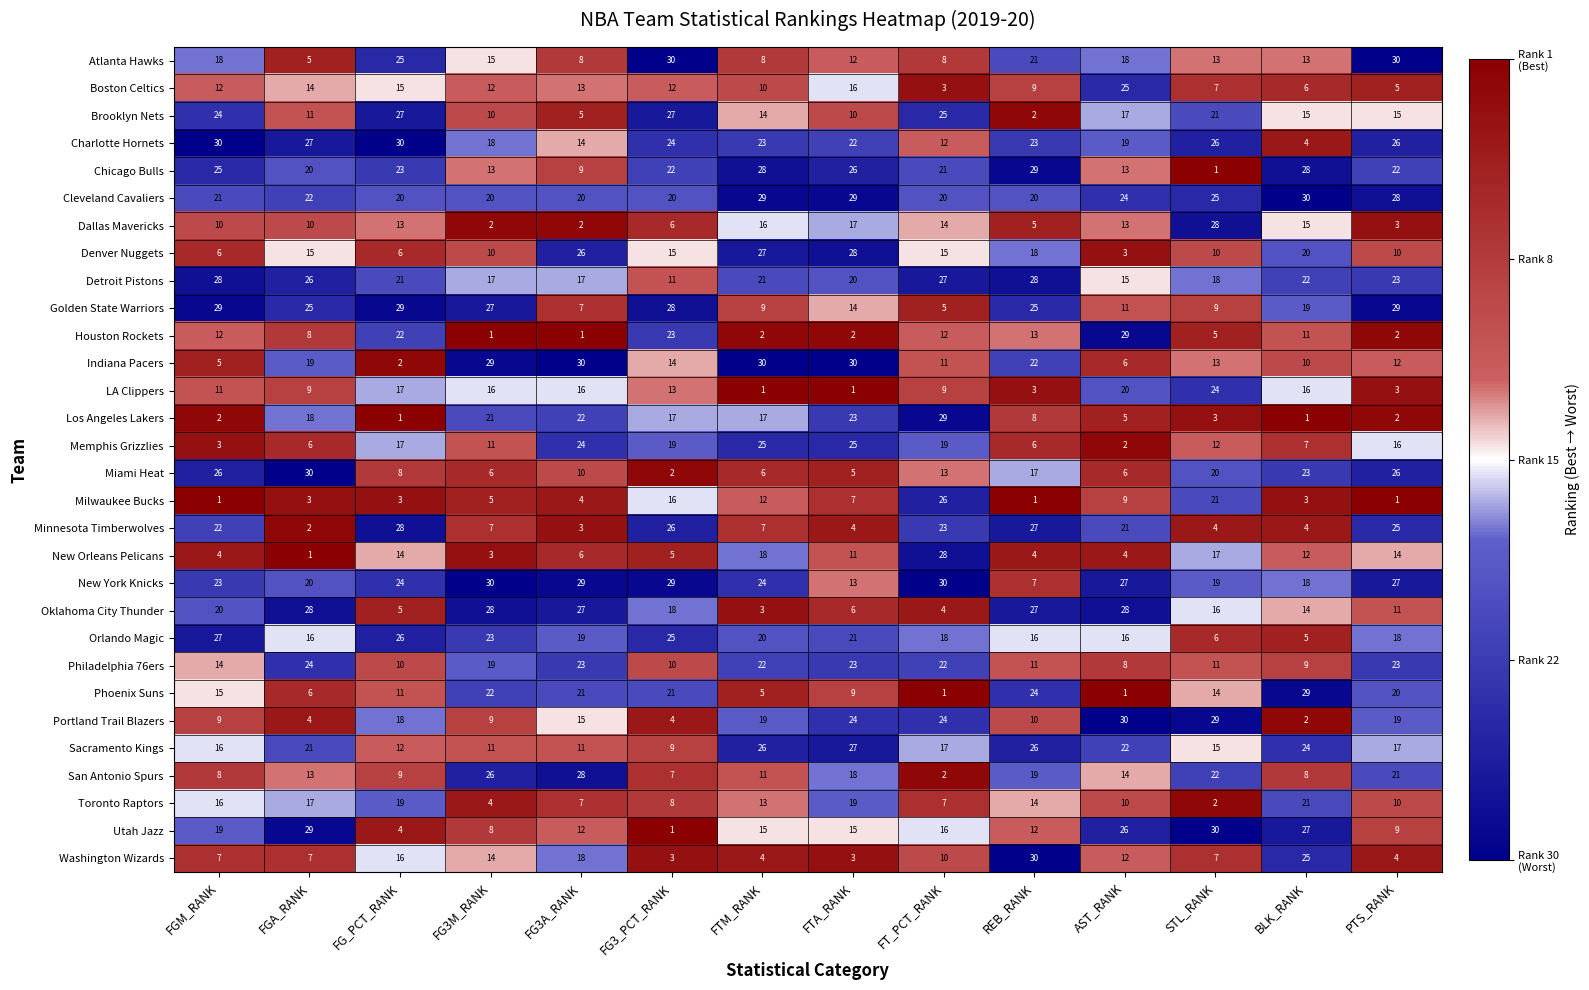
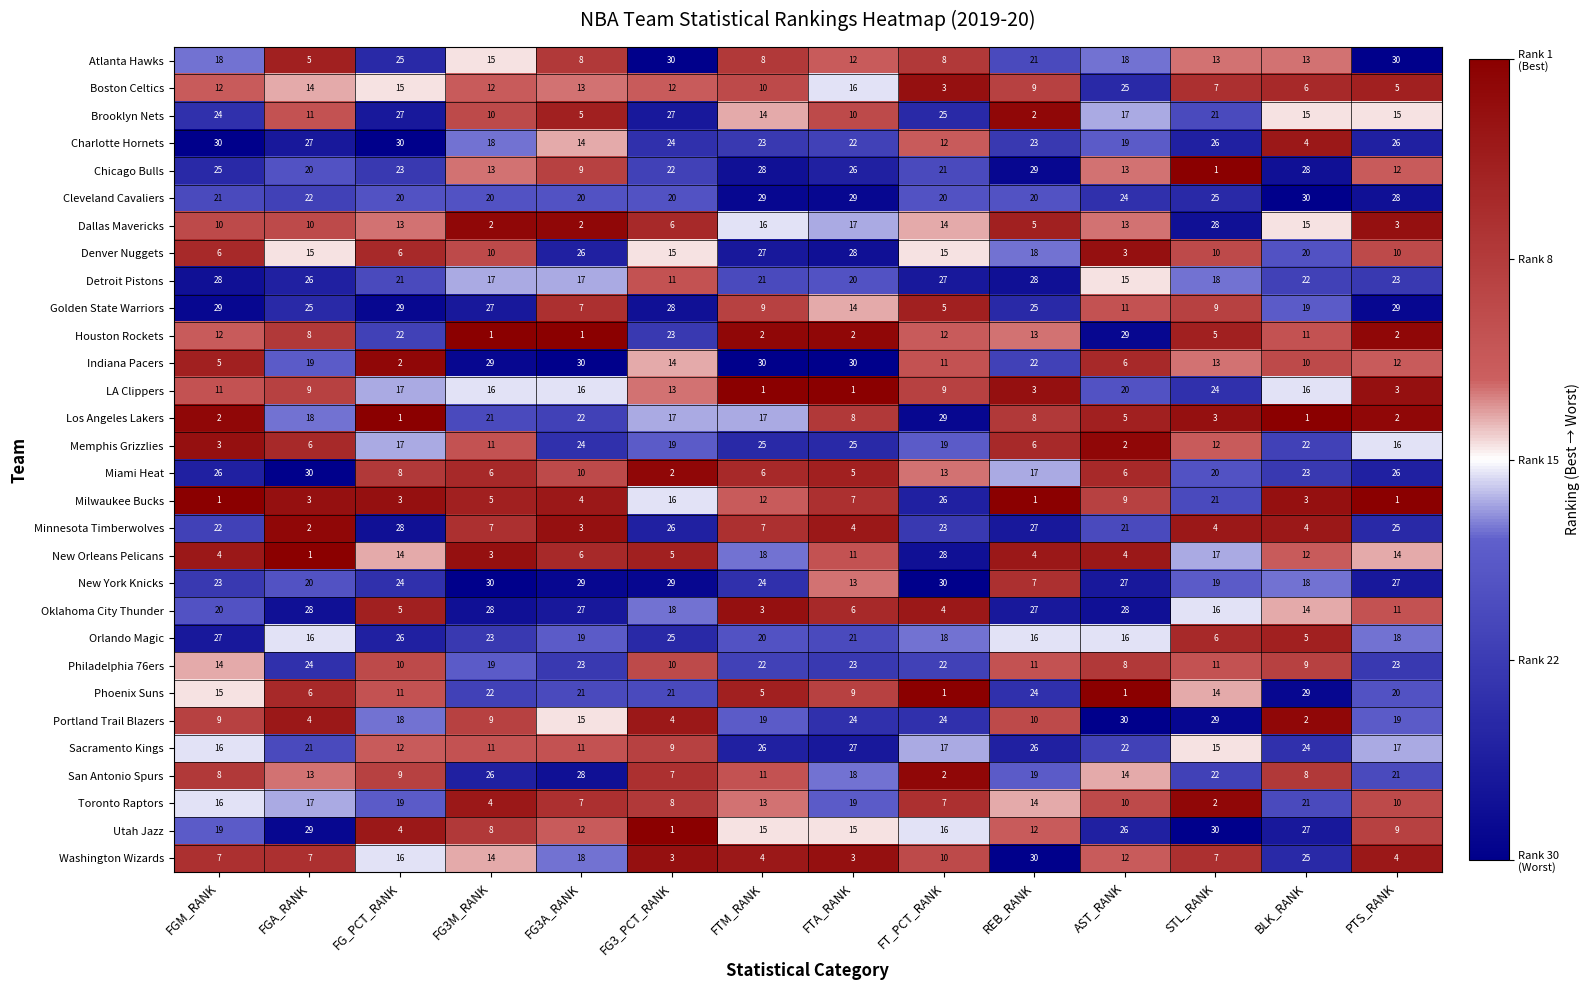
Chicago Bulls, PTS_RANK: 22 -> 12
Los Angeles Lakers, FTA_RANK: 23 -> 8
Memphis Grizzlies, BLK_RANK: 7 -> 22
